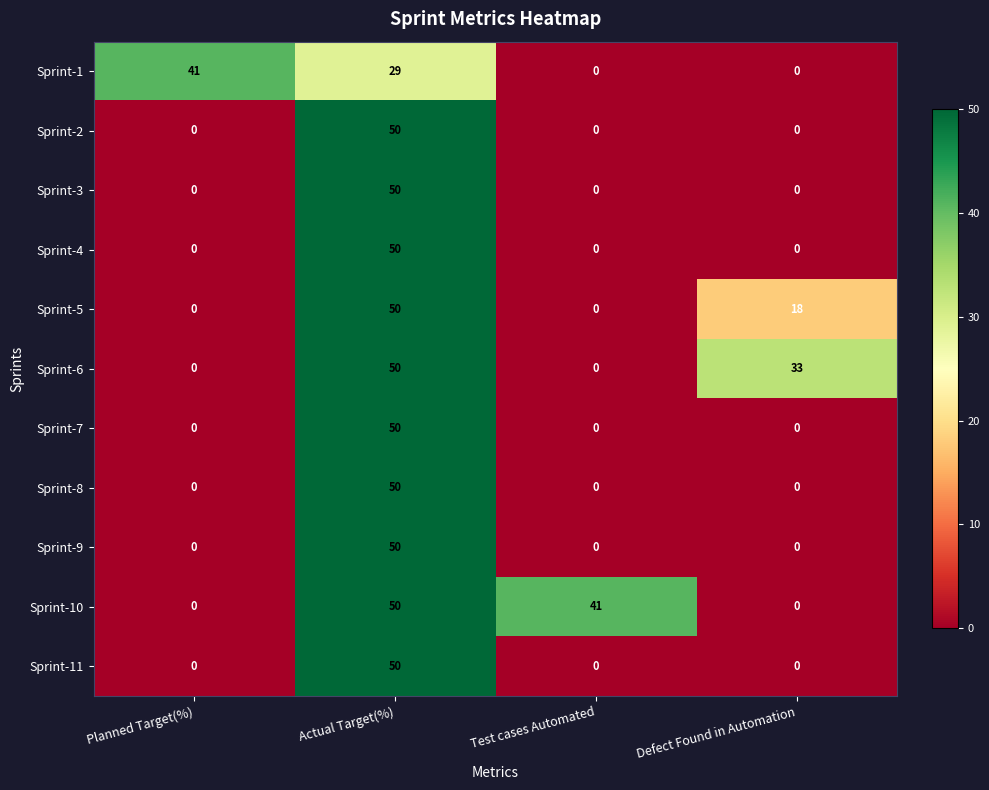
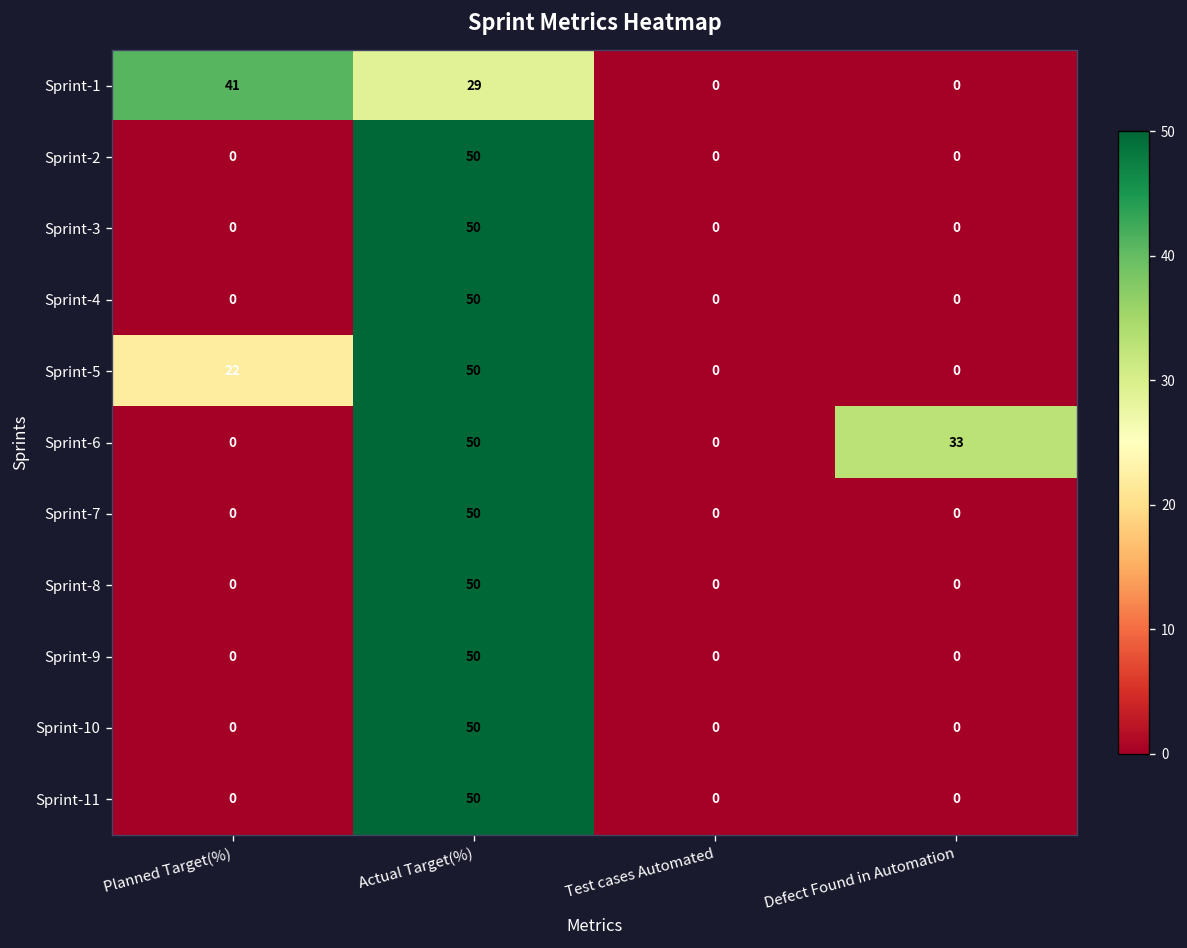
Sprint-5, Planned Target(%): 0 -> 22
Sprint-5, Defect Found in Automation: 18 -> 0
Sprint-10, Test cases Automated: 41 -> 0
